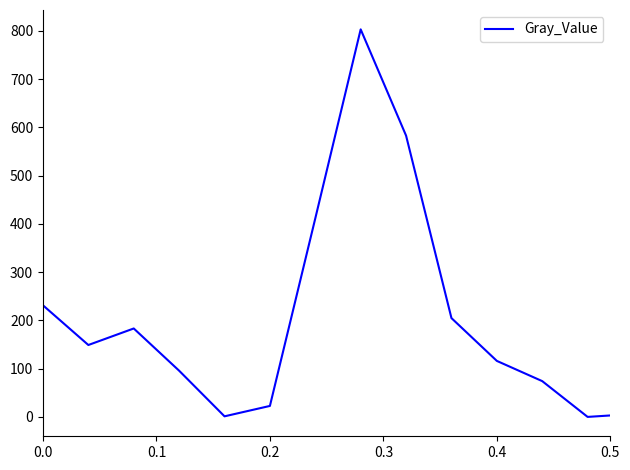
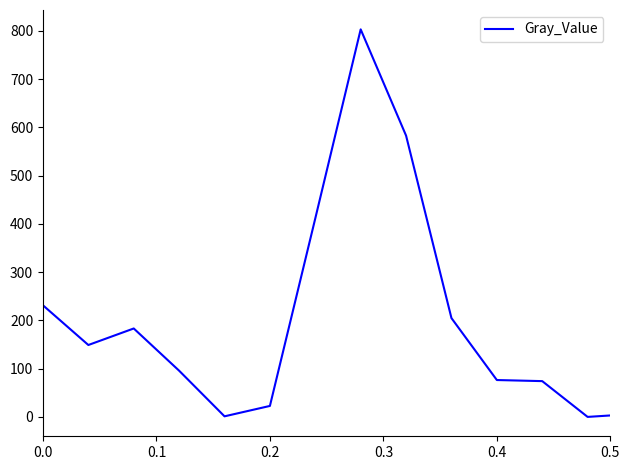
0.4: 120 -> 80
